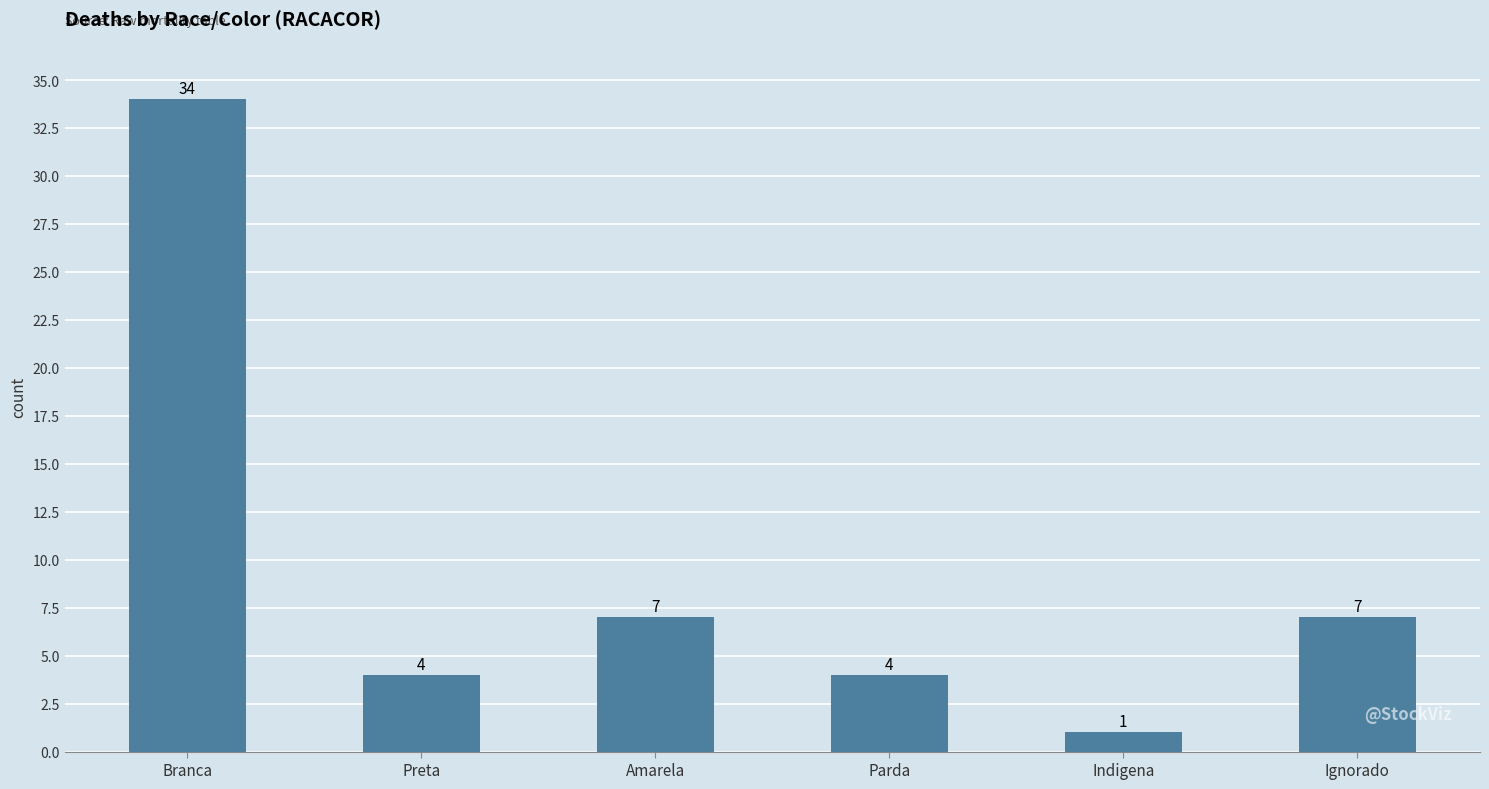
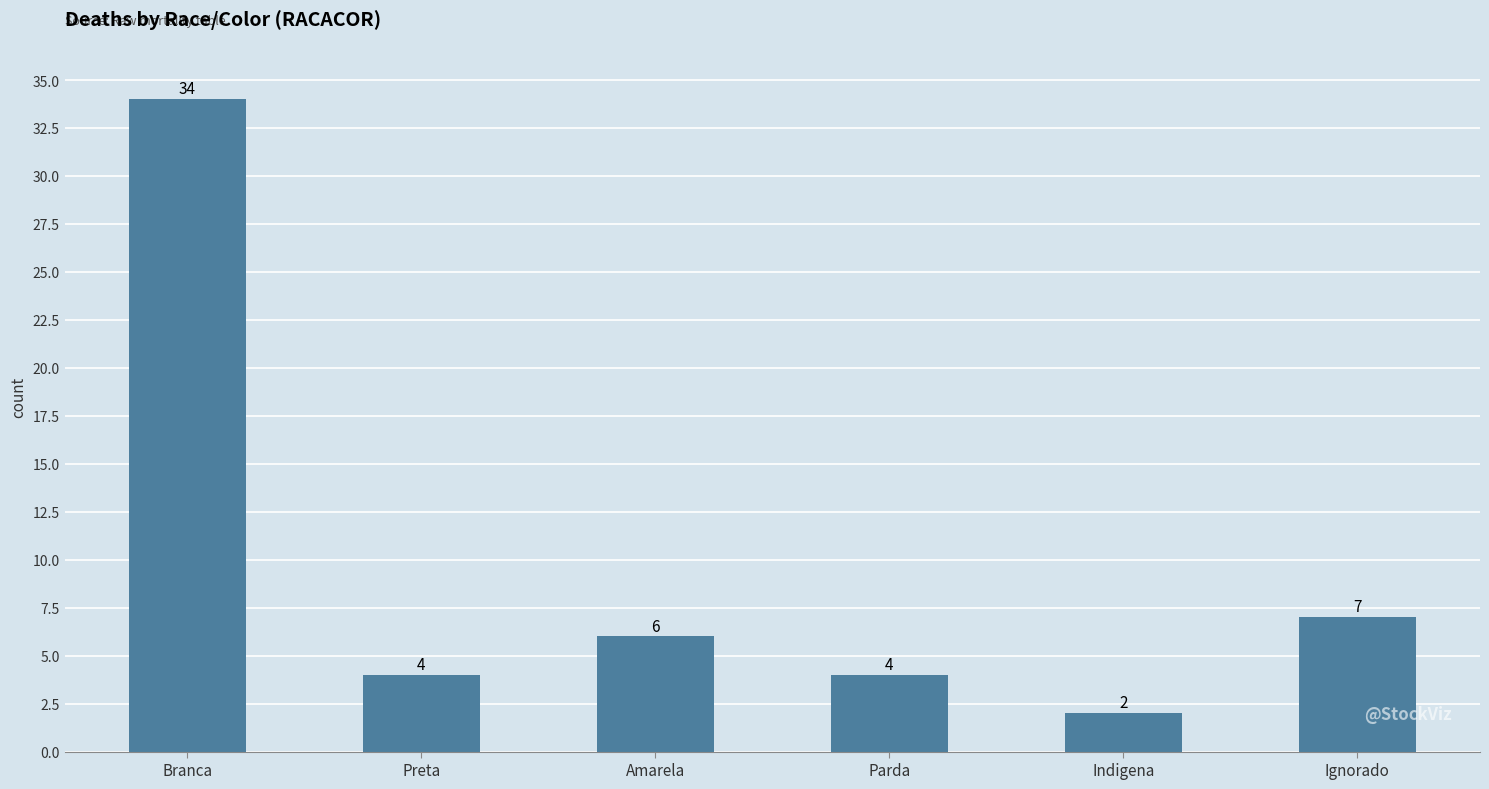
Amarela: 7 -> 6
Indigena: 1 -> 2
